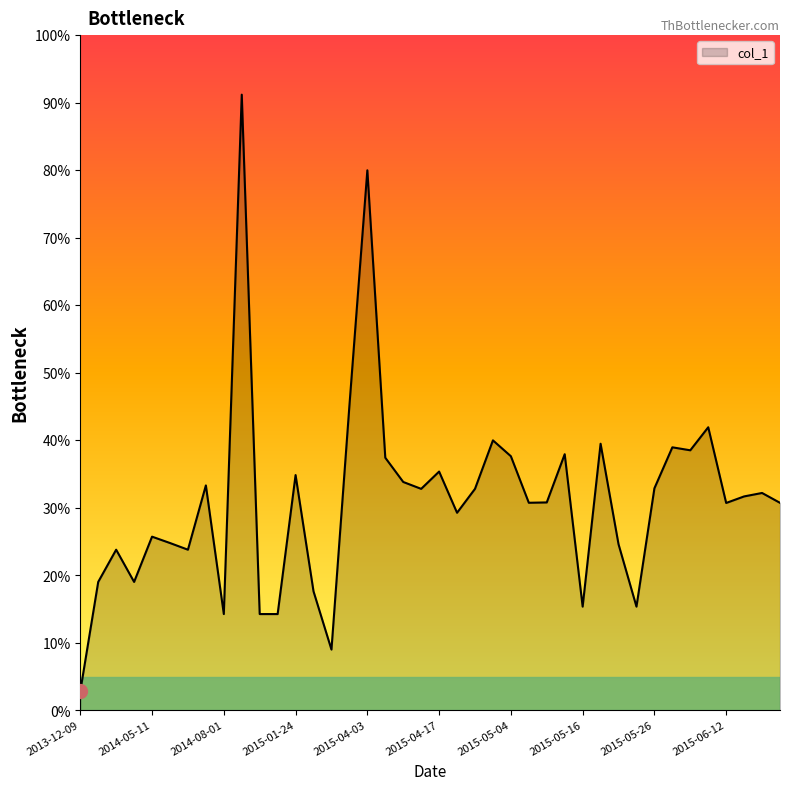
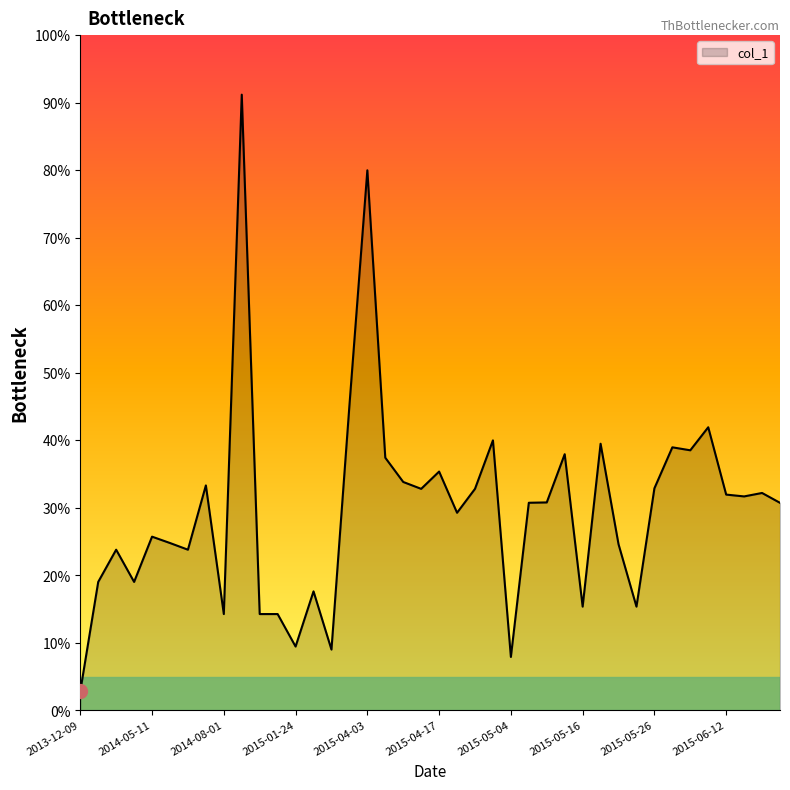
col_1, 2015-01-24: 35% -> 9%
col_1, 2015-05-04: 38% -> 8%
col_1, 2015-06-12: 31% -> 32%
